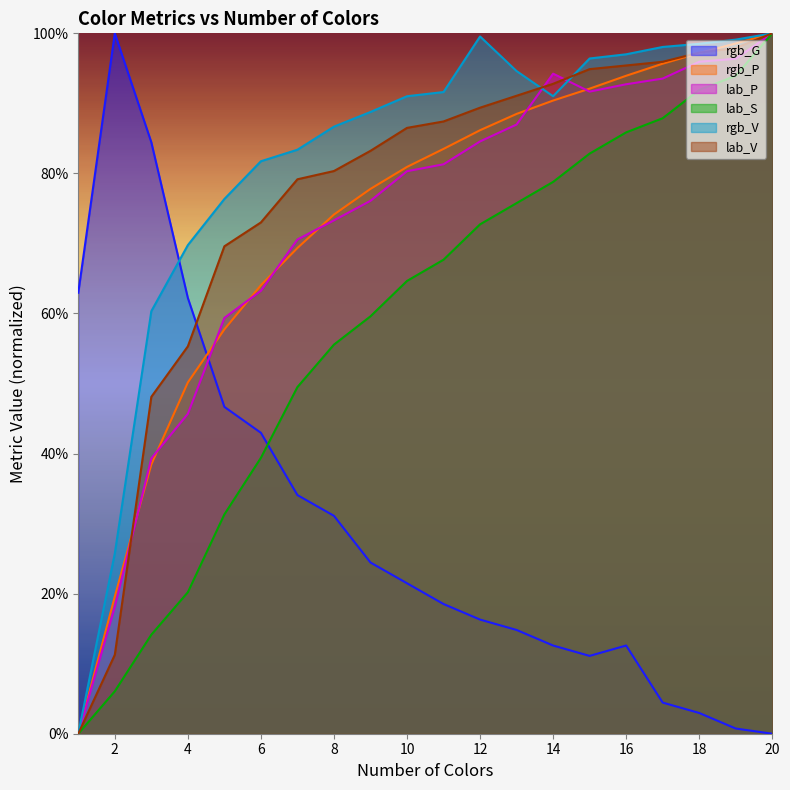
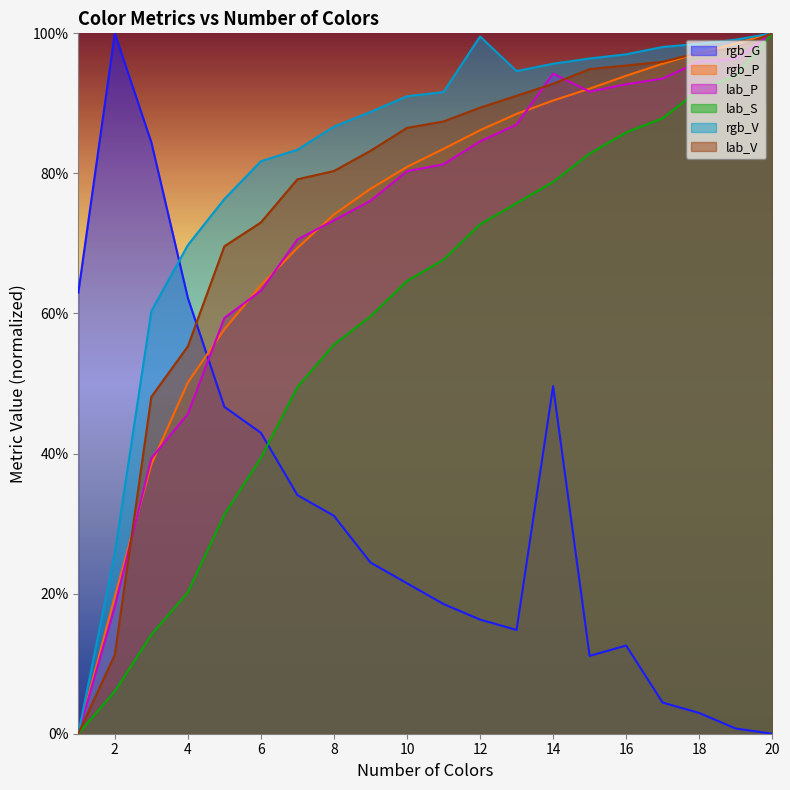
rgb_G, 14: 13% -> 50%
rgb_V, 14: 91% -> 96%
